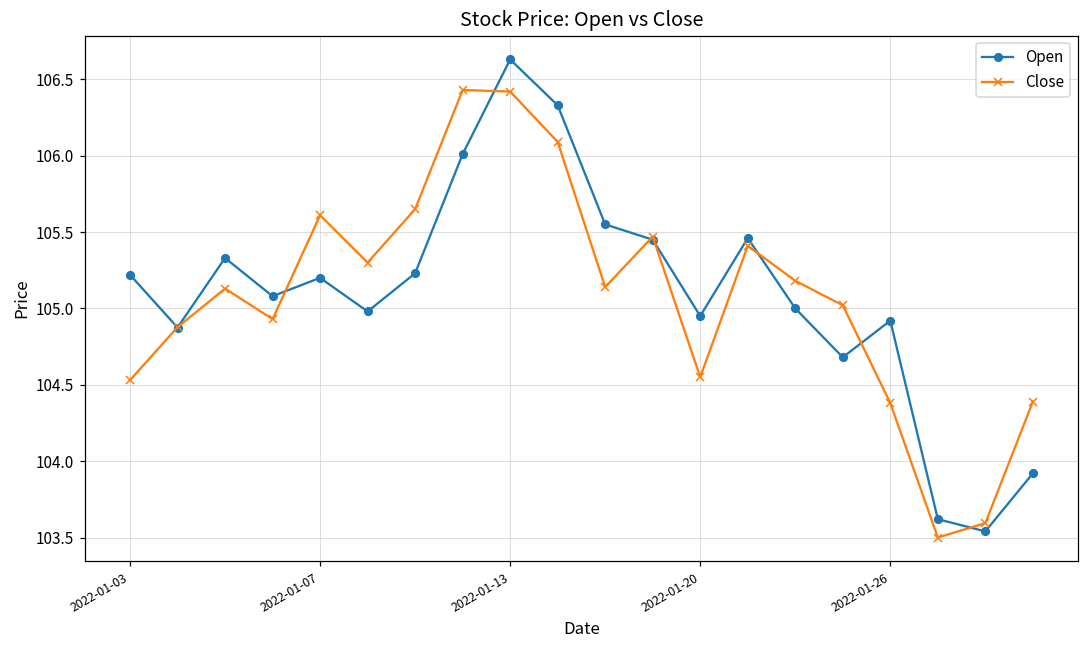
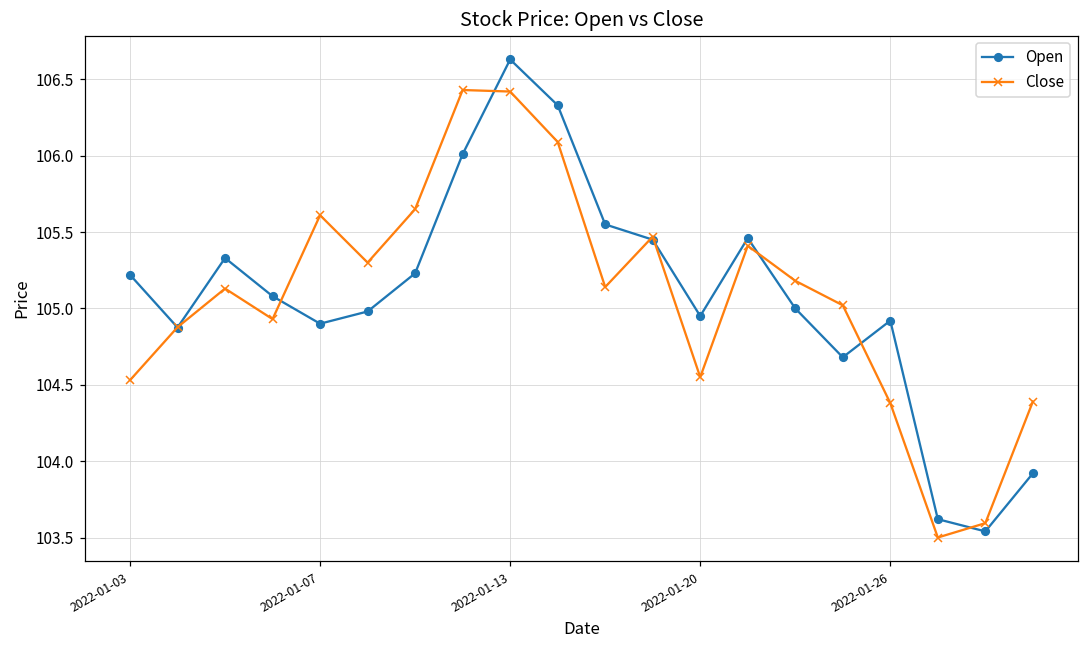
Open, 2022-01-07: 105.2 -> 104.9
